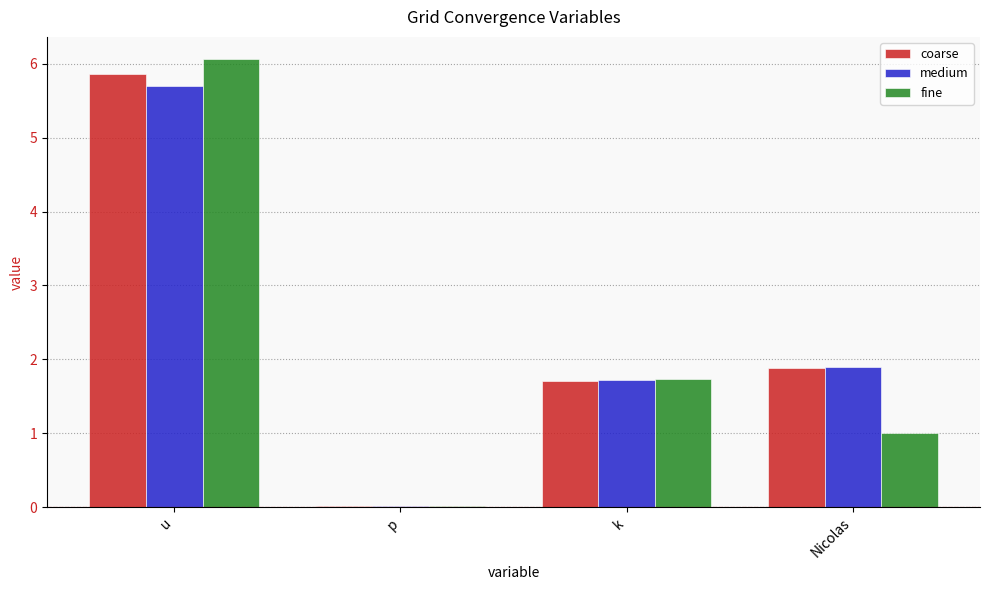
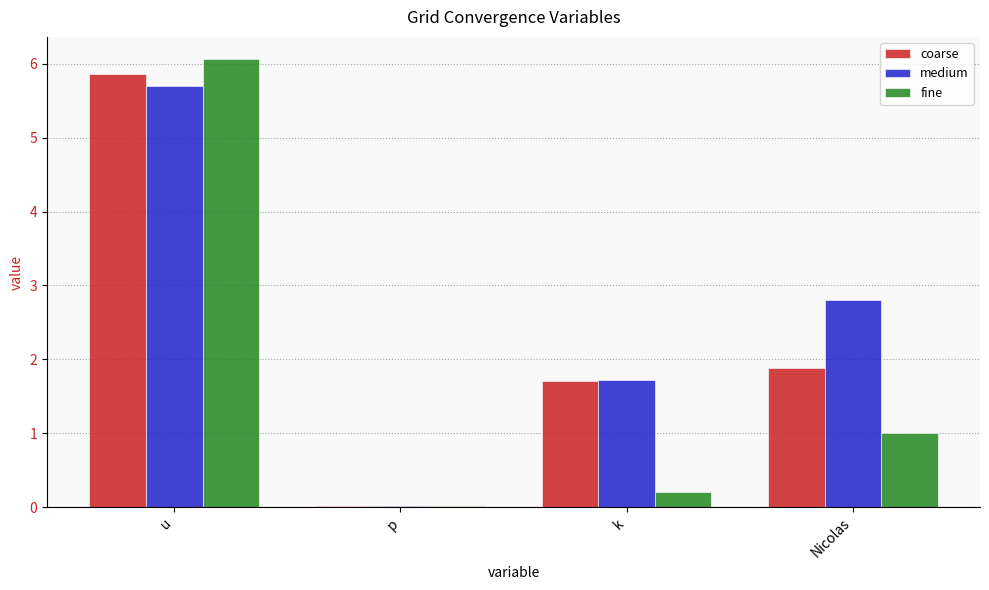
fine, k: 1.7 -> 0.2
medium, Nicolas: 1.9 -> 2.8
